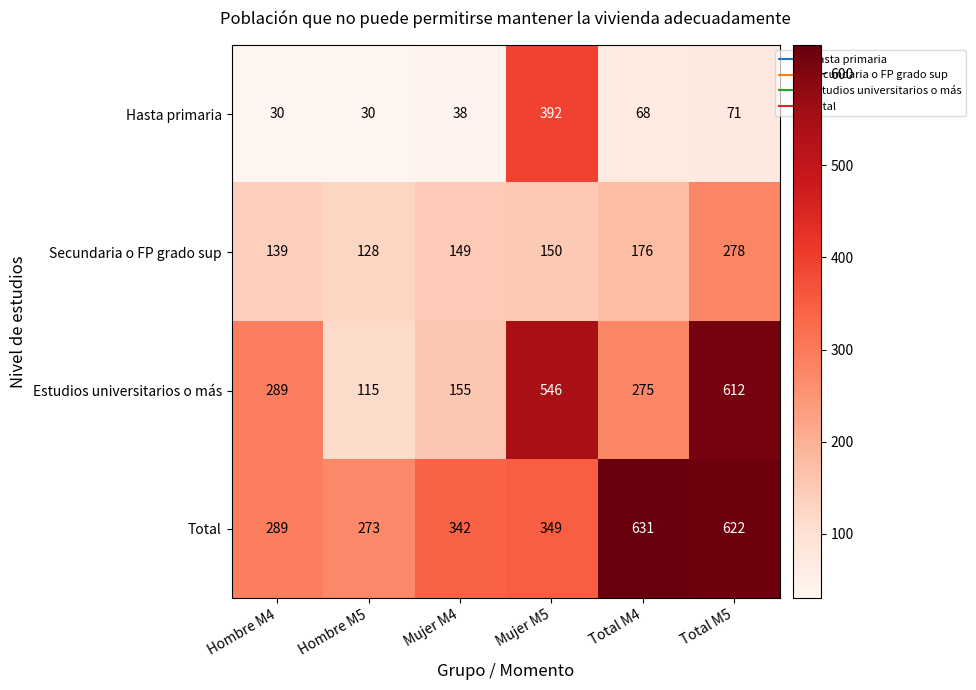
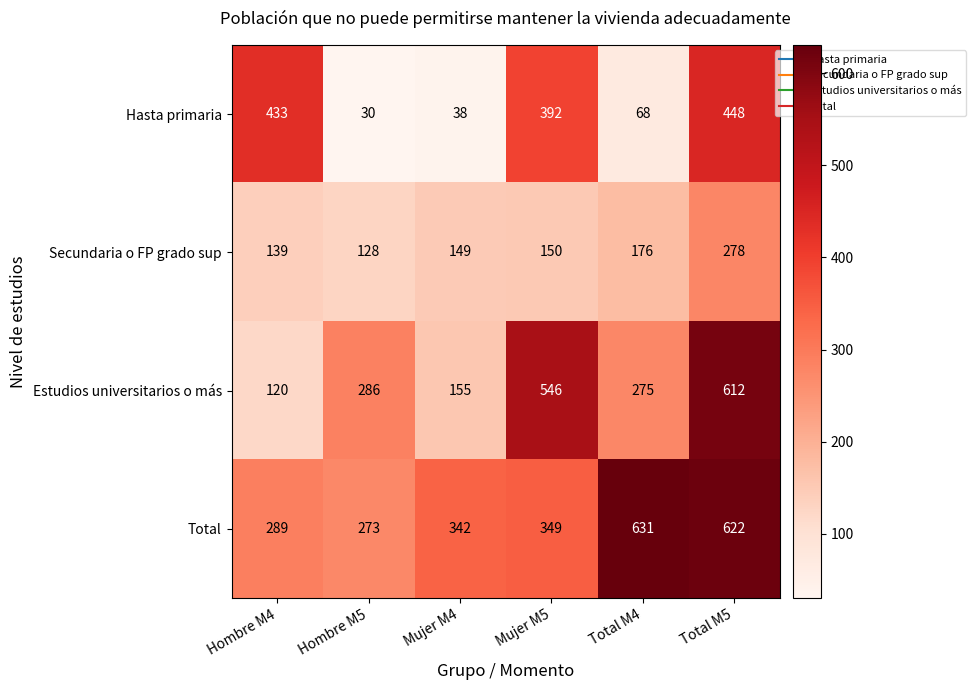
Hasta primaria, Hombre M4: 30 -> 433
Hasta primaria, Total M5: 71 -> 448
Estudios universitarios o más, Hombre M4: 289 -> 120
Estudios universitarios o más, Hombre M5: 115 -> 286
